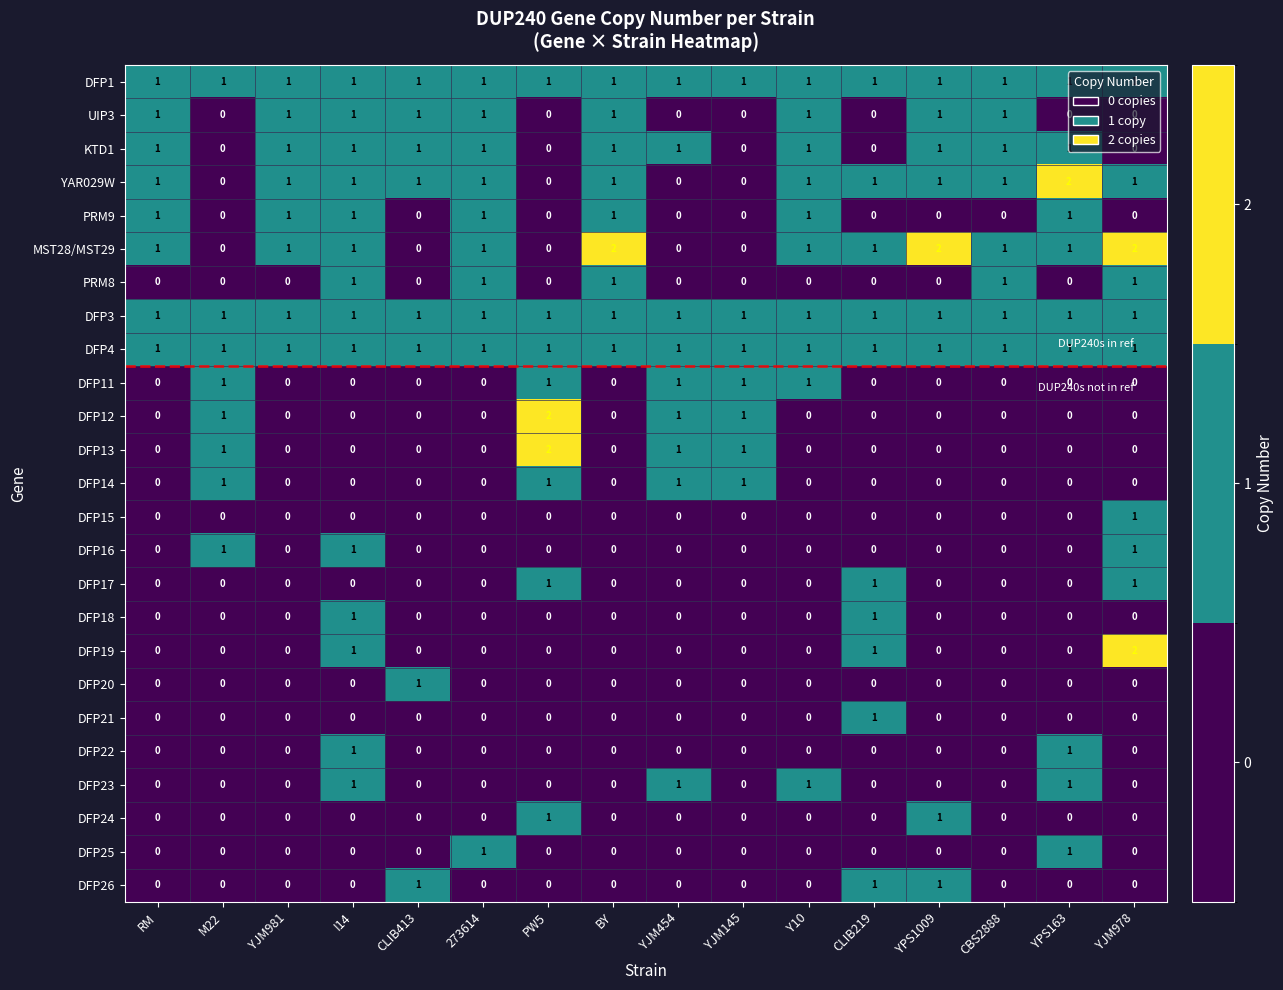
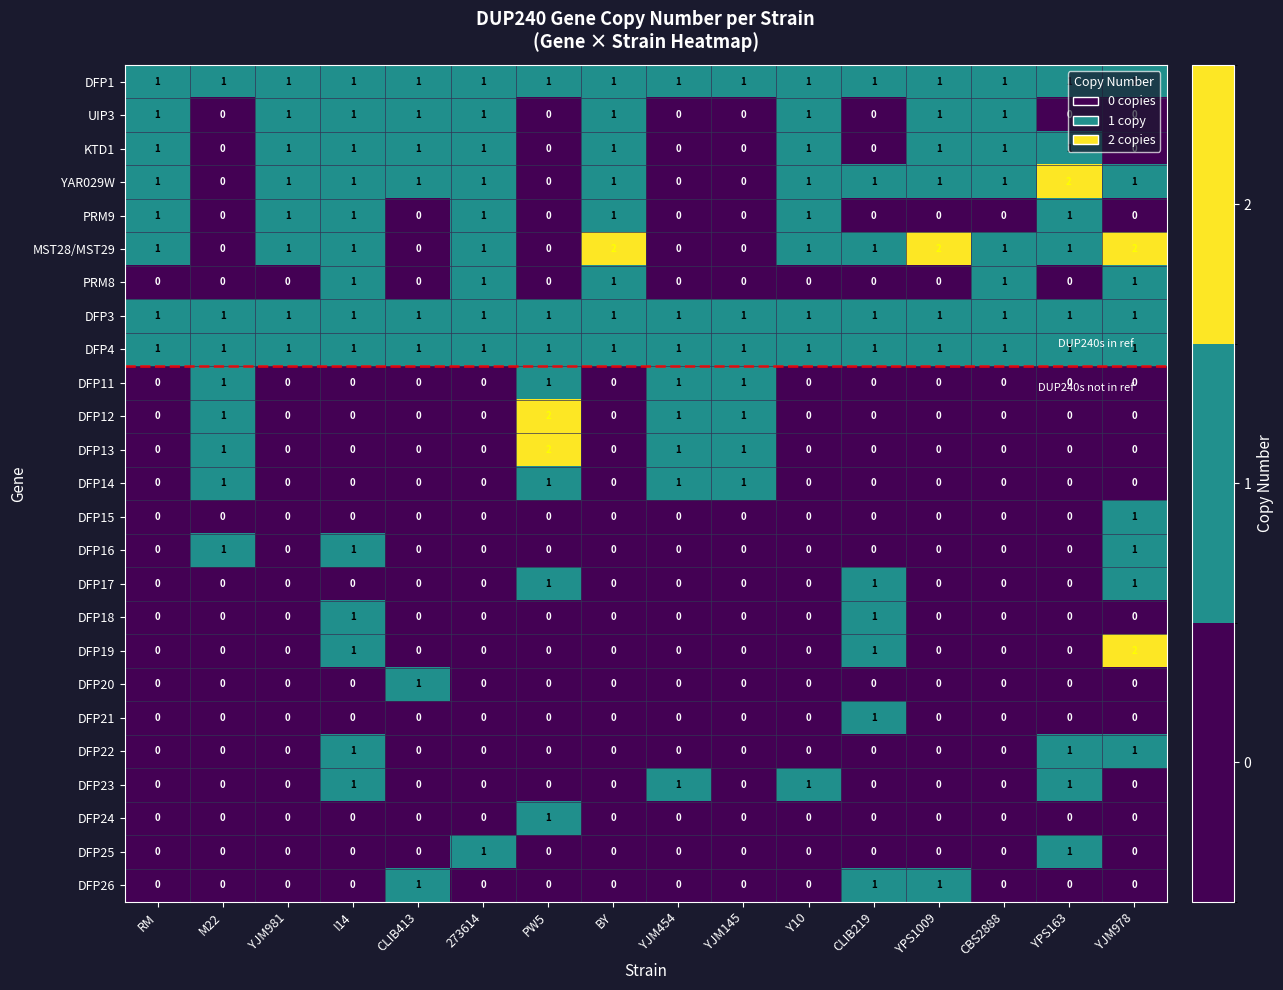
KTD1, YJM454: 1 -> 0
DFP11, Y10: 1 -> 0
DFP22, YJM978: 0 -> 1
DFP24, YPS1009: 1 -> 0
